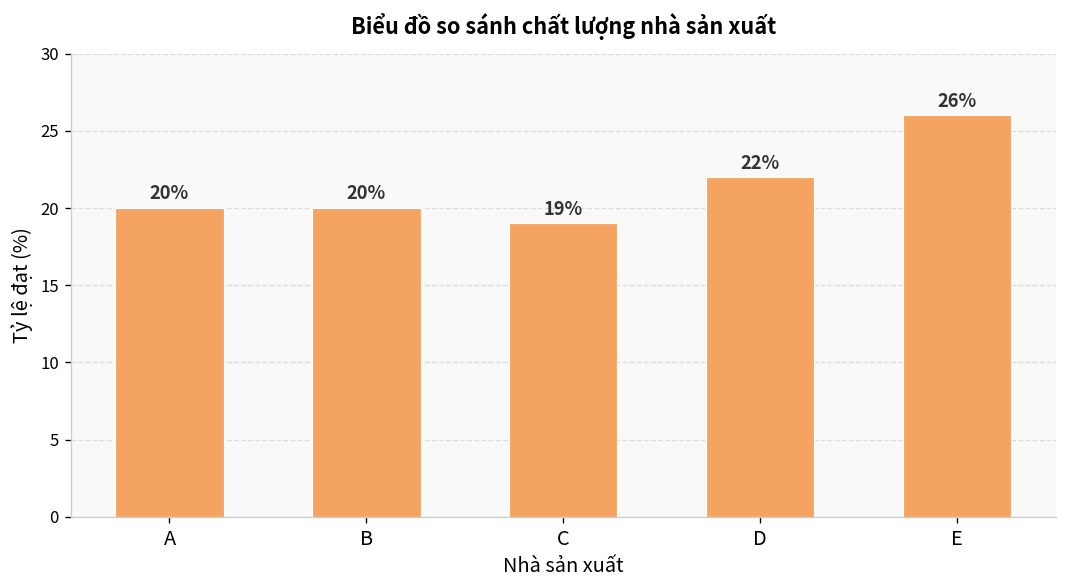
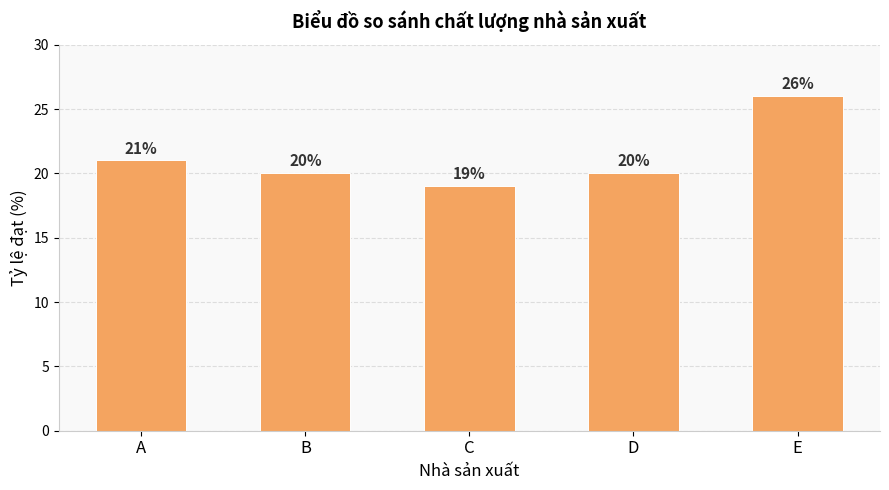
A: 20% -> 21%
D: 22% -> 20%
